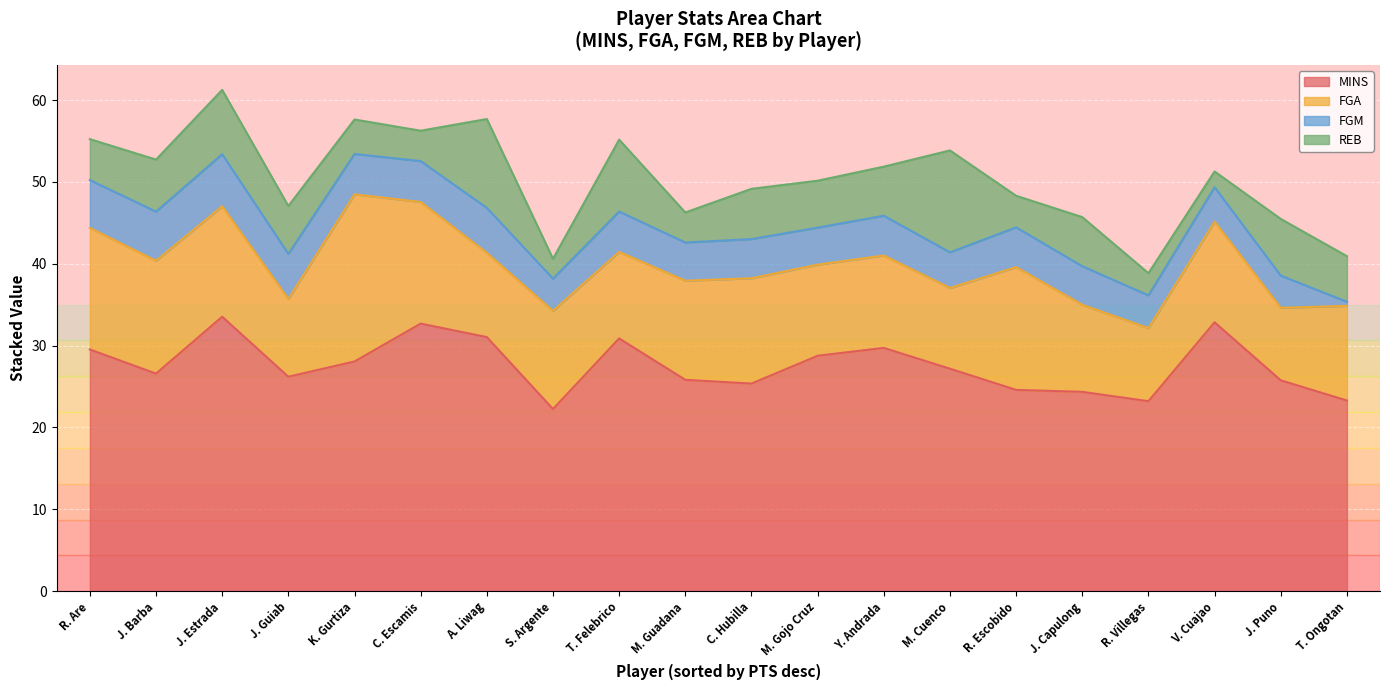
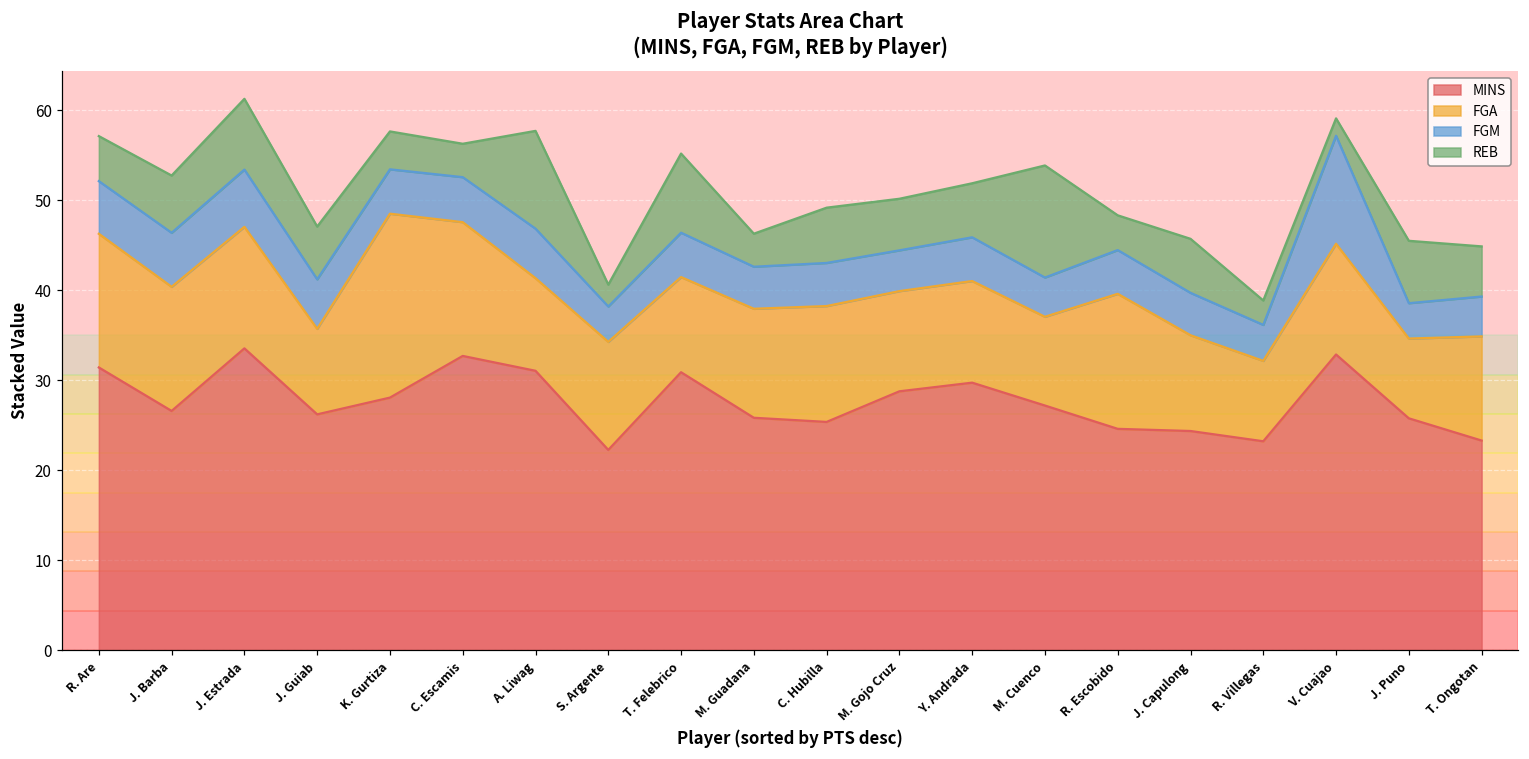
MINS, R. Are: 30 -> 31
FGM, V. Cuajao: 4 -> 12
FGM, T. Ongotan: 1 -> 4
